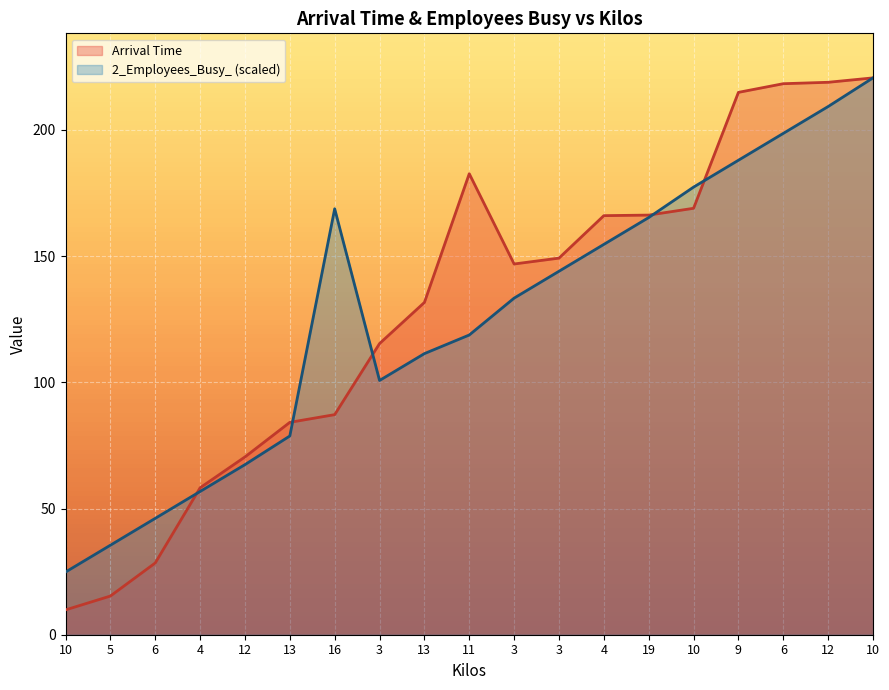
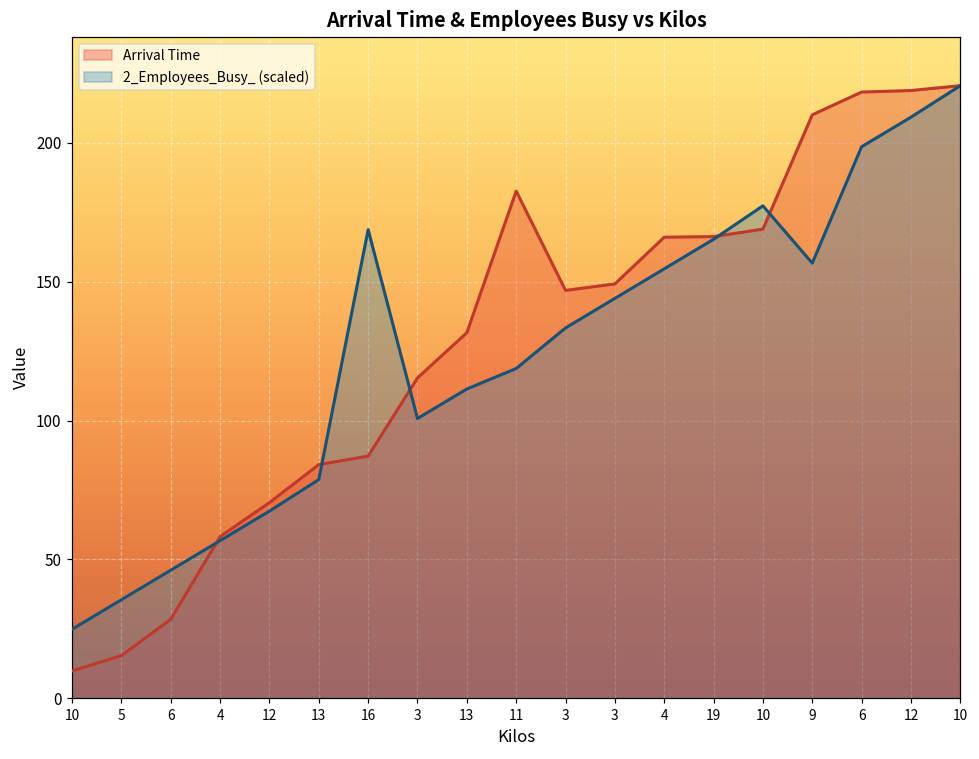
Arrival Time, 9: 215 -> 210
2_Employees_Busy_ (scaled), 9: 188 -> 157
